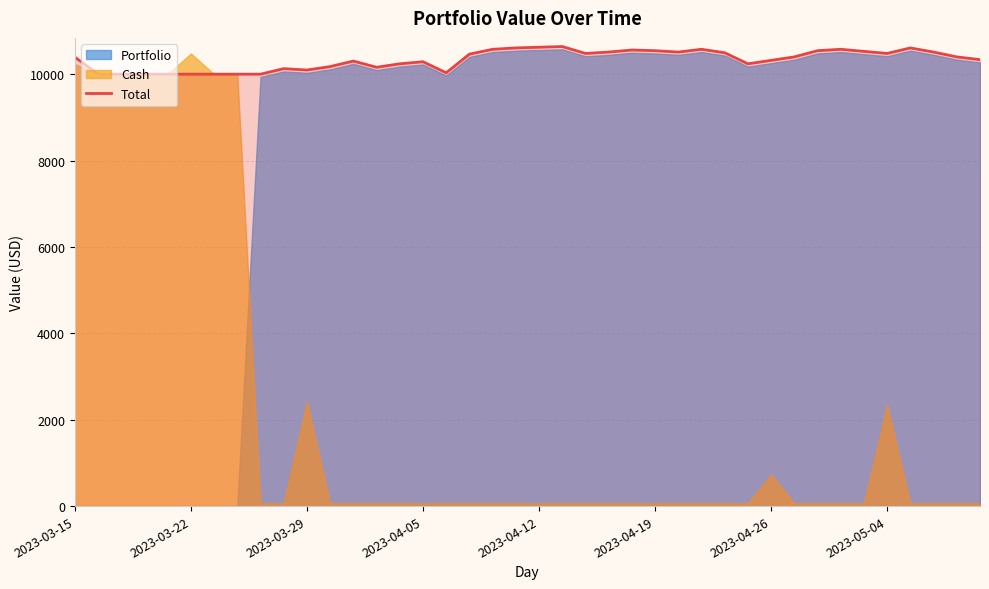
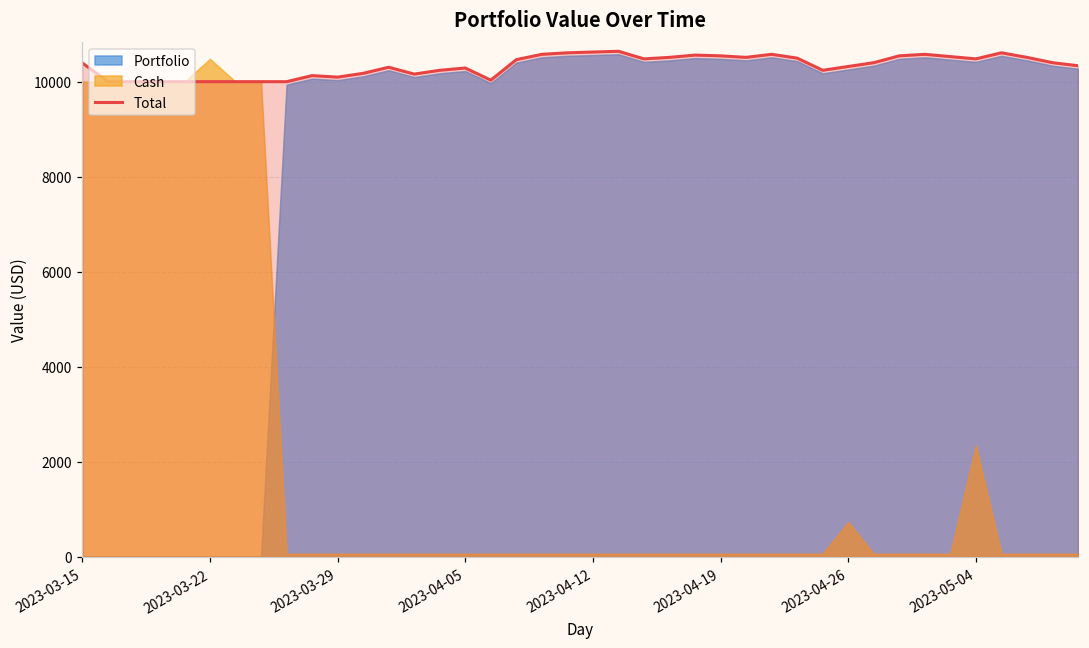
Cash, 2023-03-15: 10200 -> 10000
Cash, 2023-03-29: 2400 -> 100
